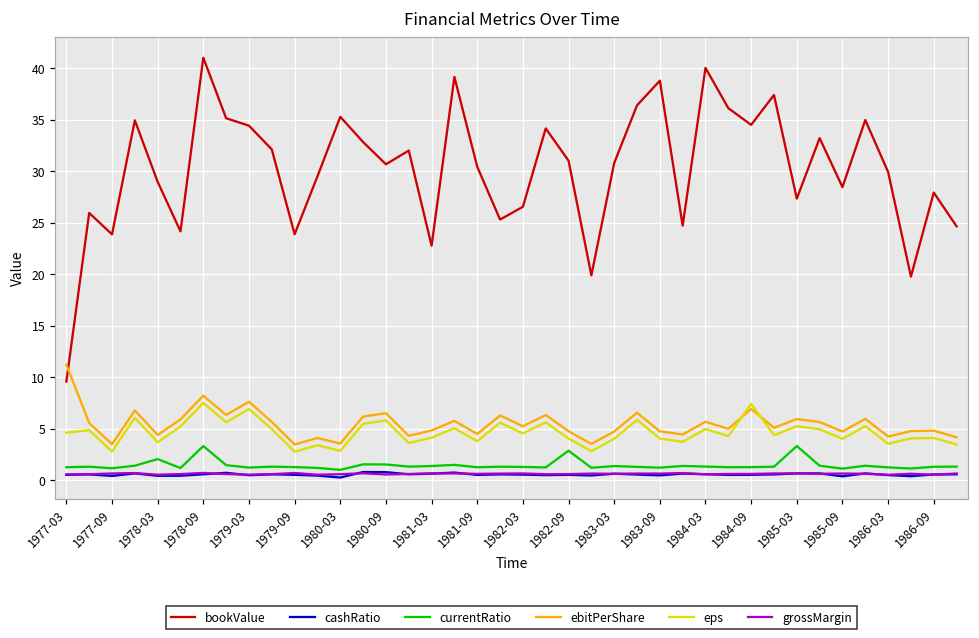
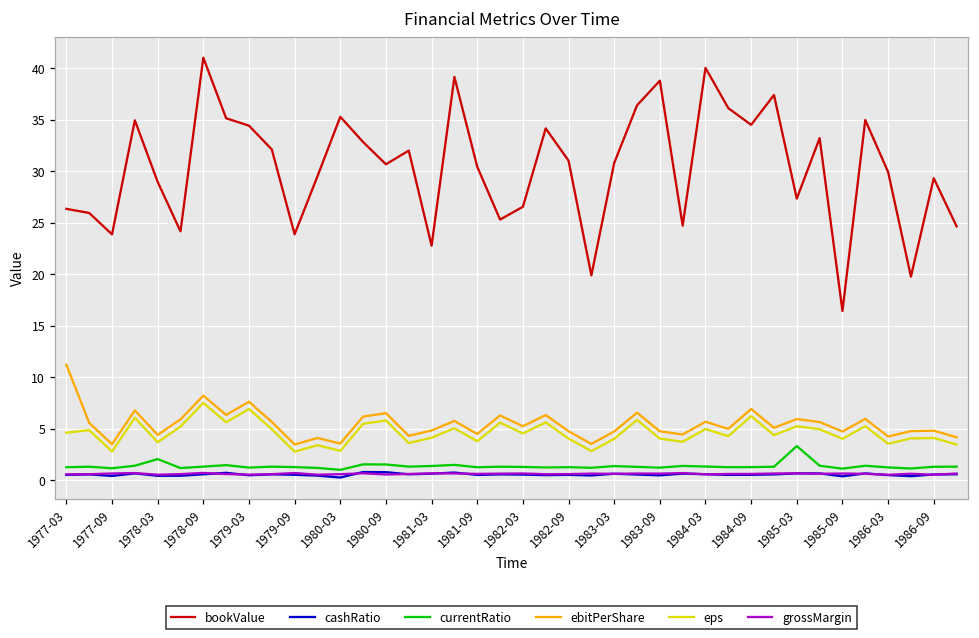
bookValue, 1977-03: 10 -> 26
currentRatio, 1978-09: 3 -> 1
currentRatio, 1982-09: 3 -> 1
eps, 1984-09: 7 -> 6
bookValue, 1985-09: 28 -> 16
bookValue, 1986-09: 28 -> 29
